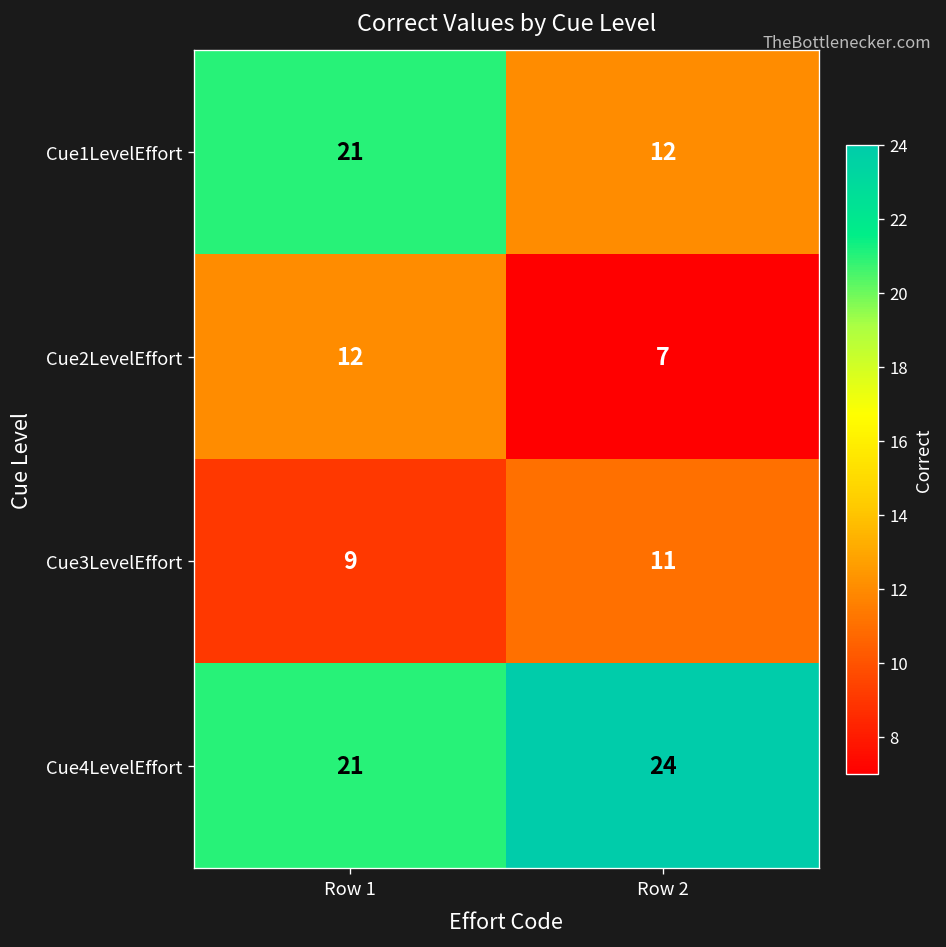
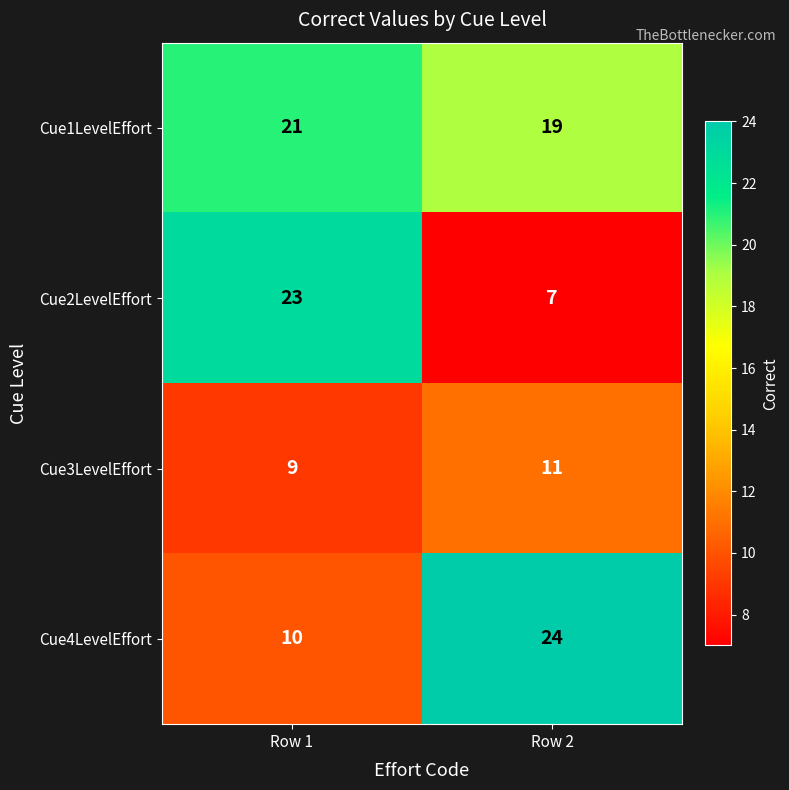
Cue1LevelEffort, Row 2: 12 -> 19
Cue2LevelEffort, Row 1: 12 -> 23
Cue4LevelEffort, Row 1: 21 -> 10
